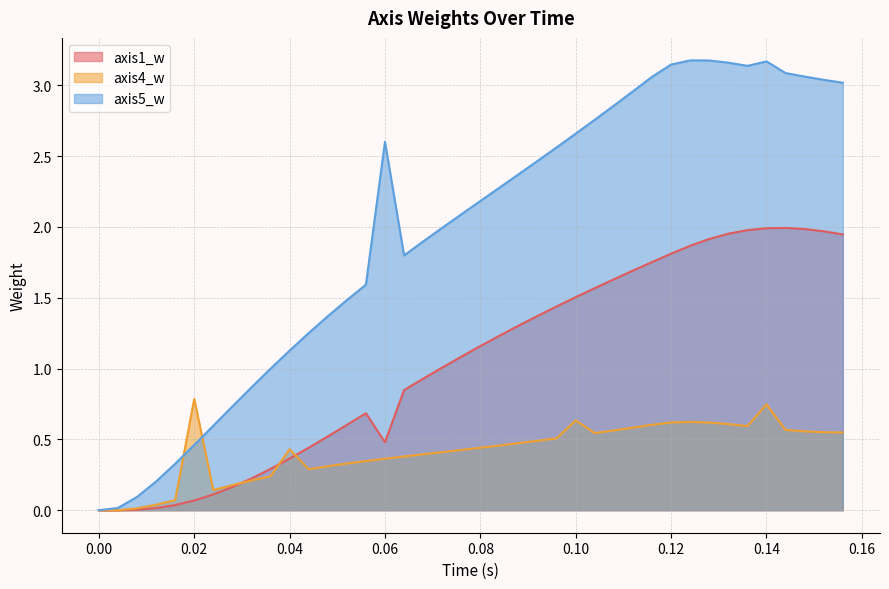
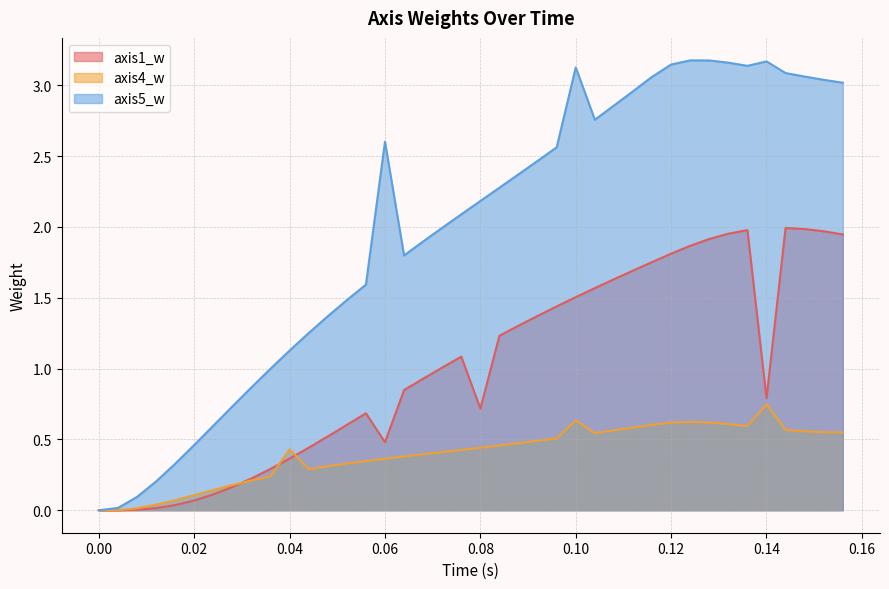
axis4_w, 0.02: 0.79 -> 0.11
axis1_w, 0.08: 1.16 -> 0.72
axis5_w, 0.10: 2.66 -> 3.13
axis1_w, 0.14: 1.99 -> 0.79
